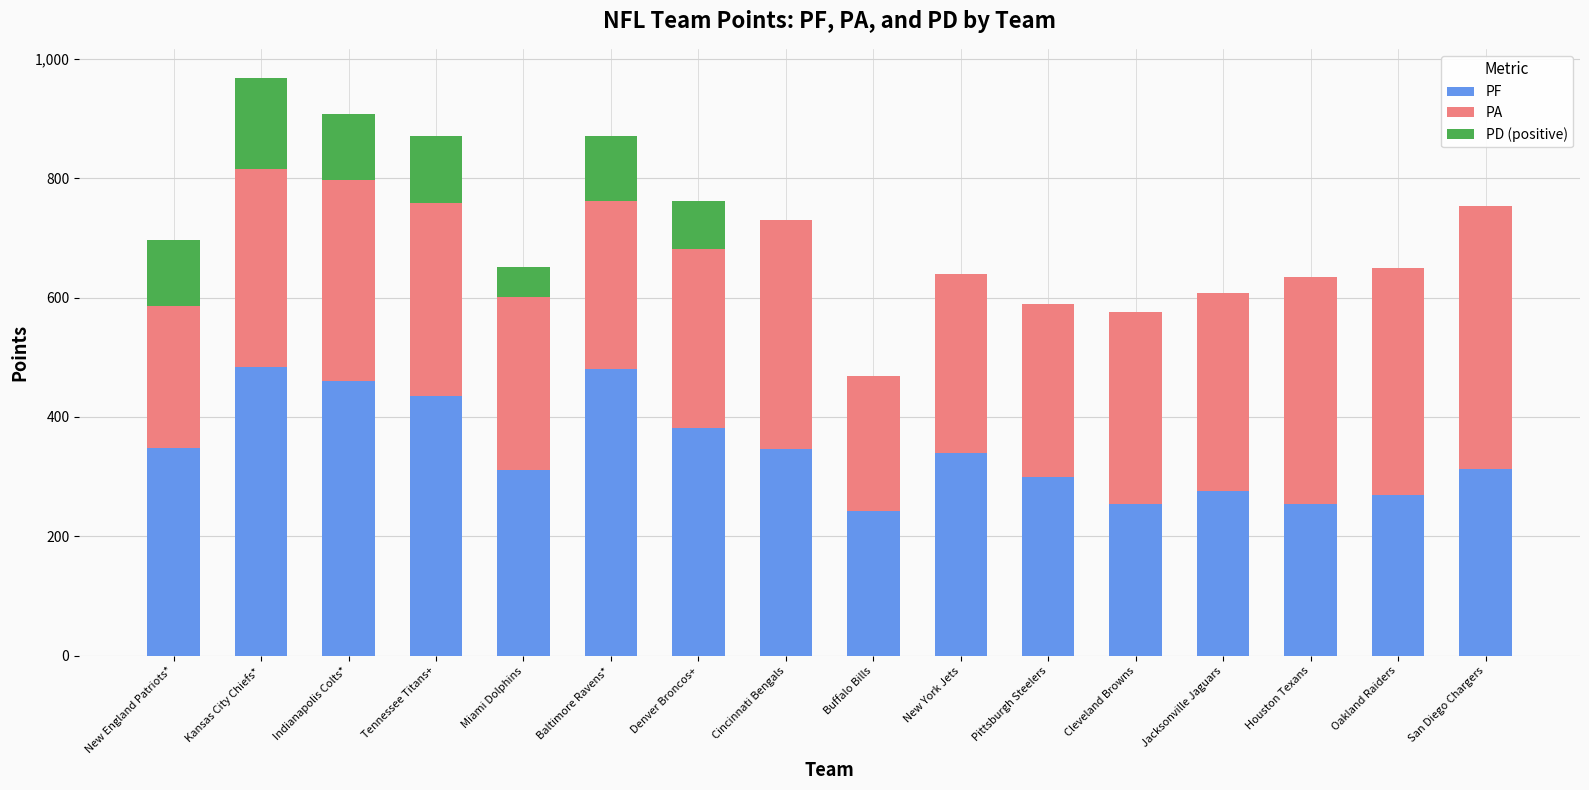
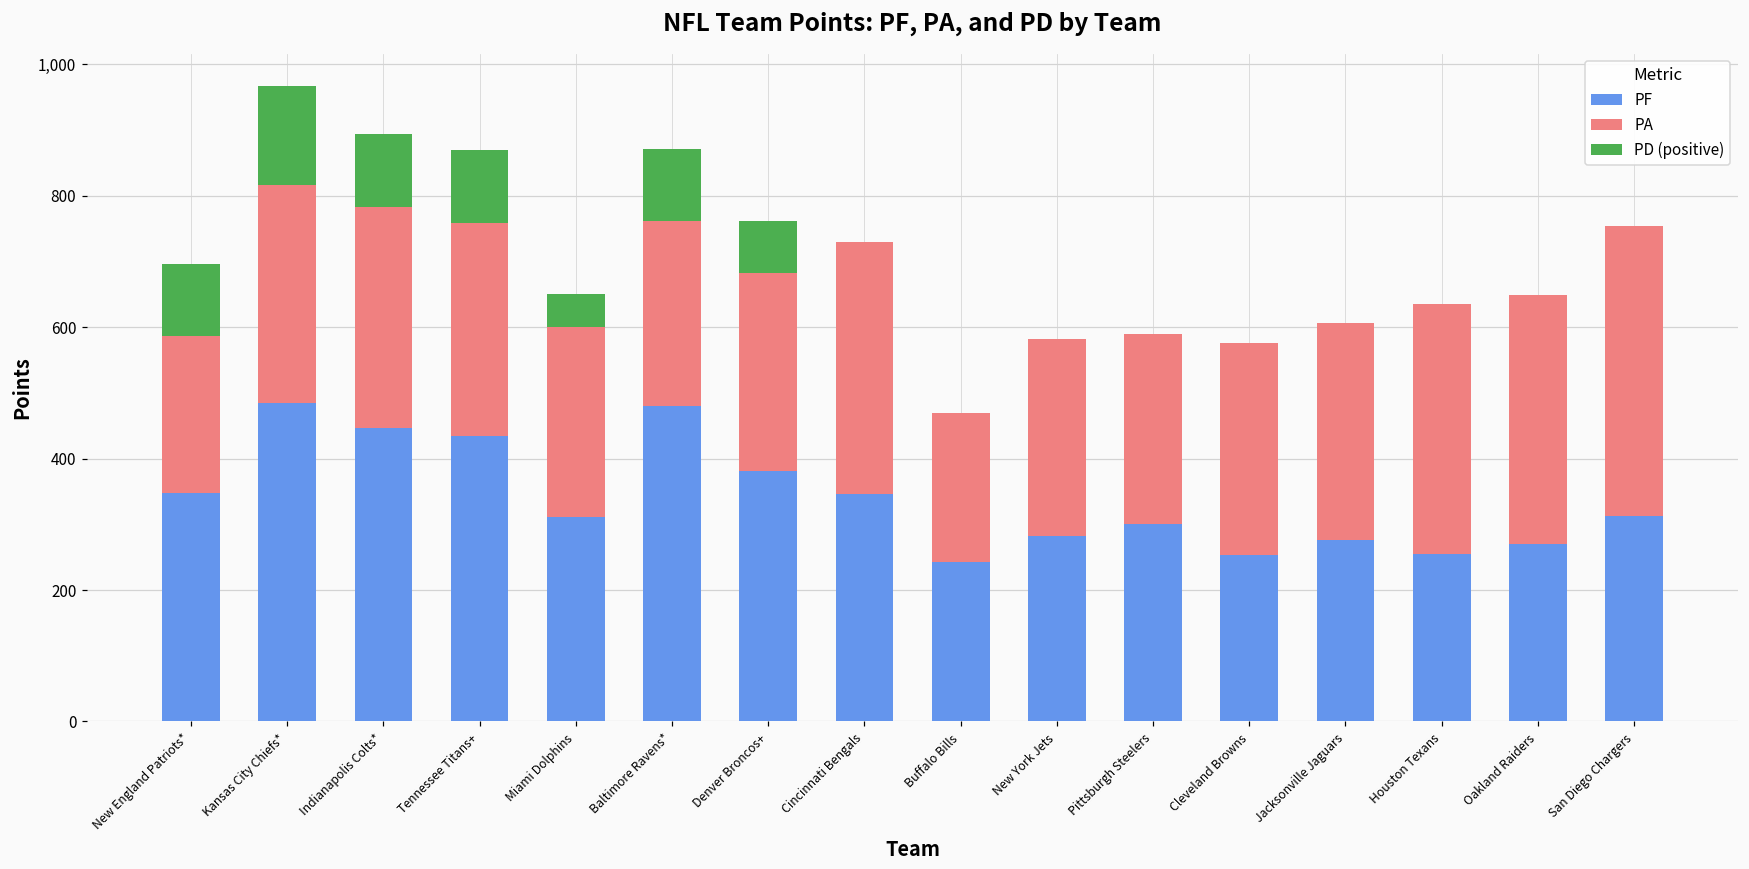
PF, Indianapolis Colts*: 460 -> 450
PF, New York Jets: 340 -> 280
